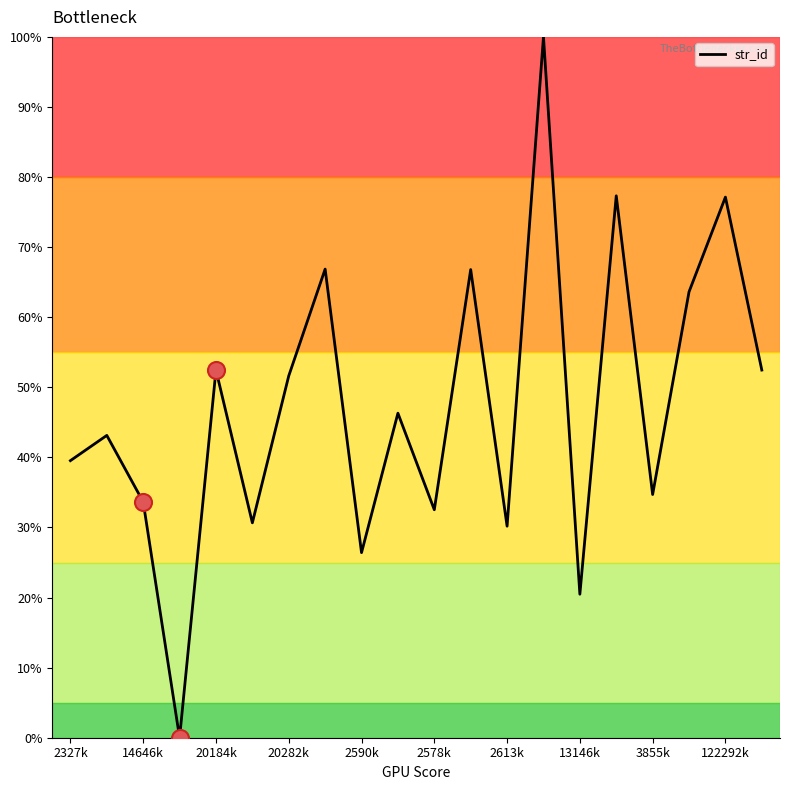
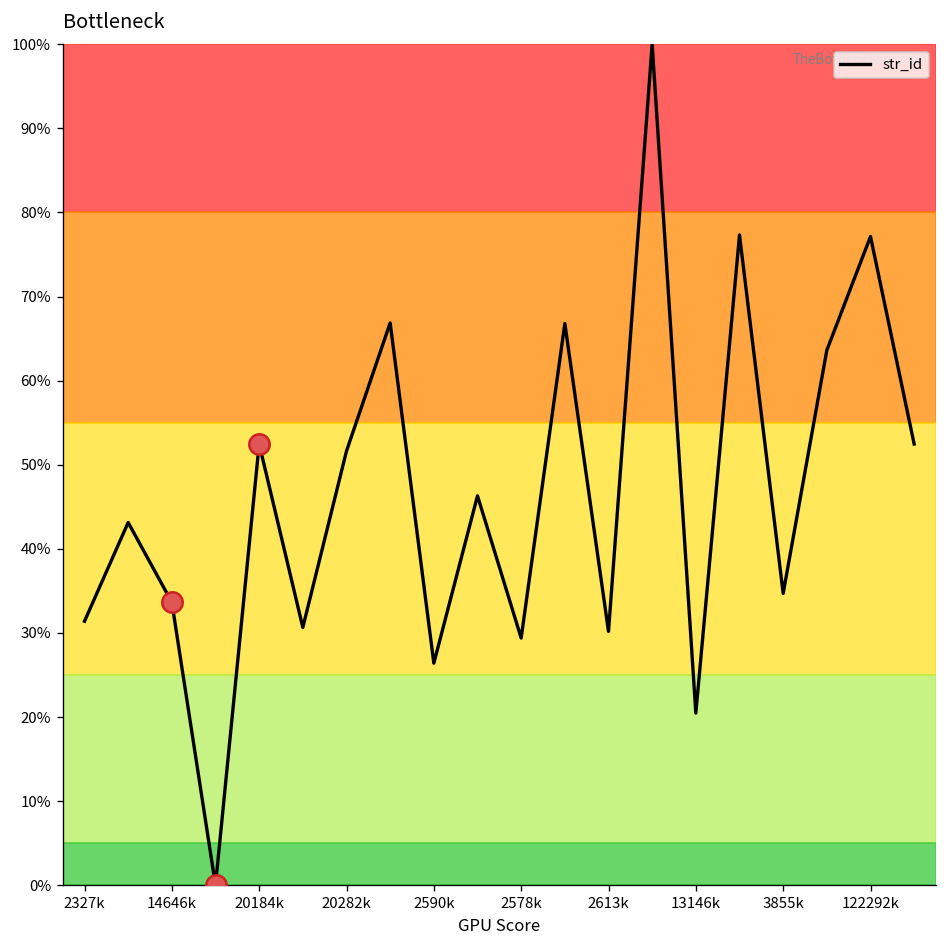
str_id, 2327k: 40% -> 31%
str_id, 2578k: 33% -> 29%
